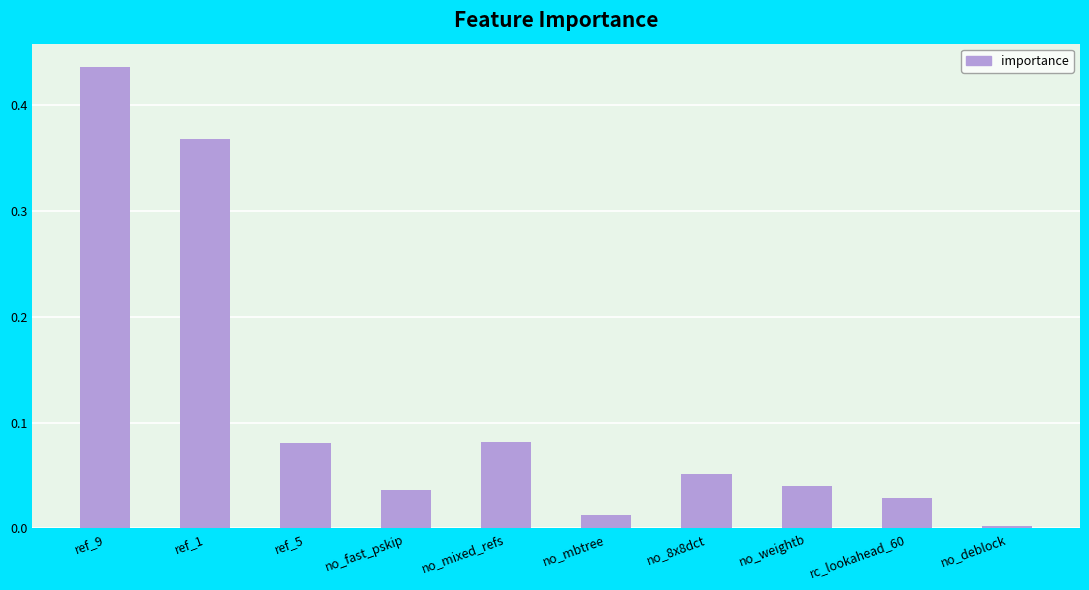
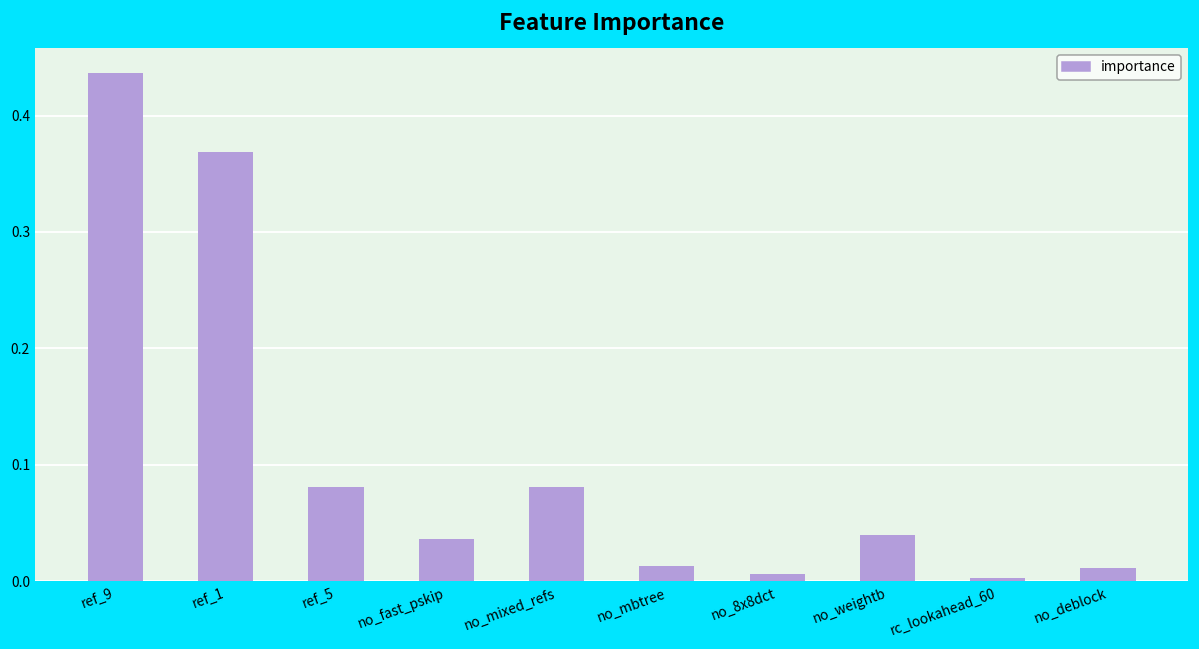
no_8x8dct: 0.051 -> 0.006
rc_lookahead_60: 0.029 -> 0.003
no_deblock: 0.002 -> 0.011
